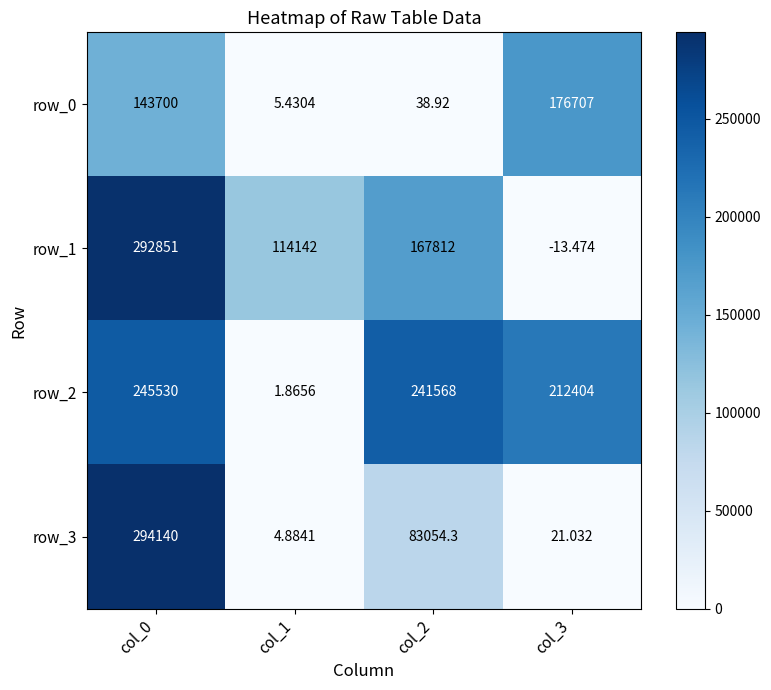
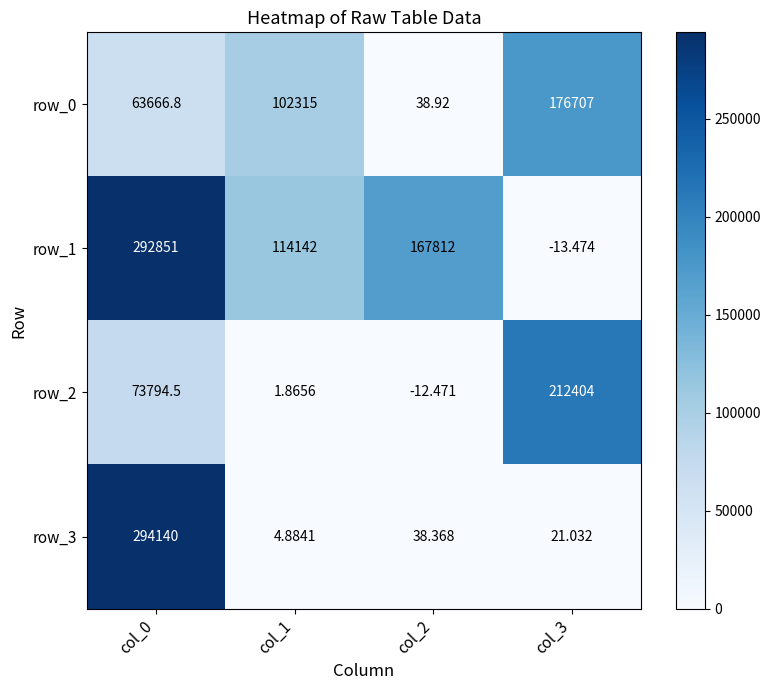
row_0, col_0: 143700 -> 63666.8
row_0, col_1: 5.4304 -> 102315
row_2, col_0: 245530 -> 73794.5
row_2, col_2: 241568 -> -12.471
row_3, col_2: 83054.3 -> 38.368
